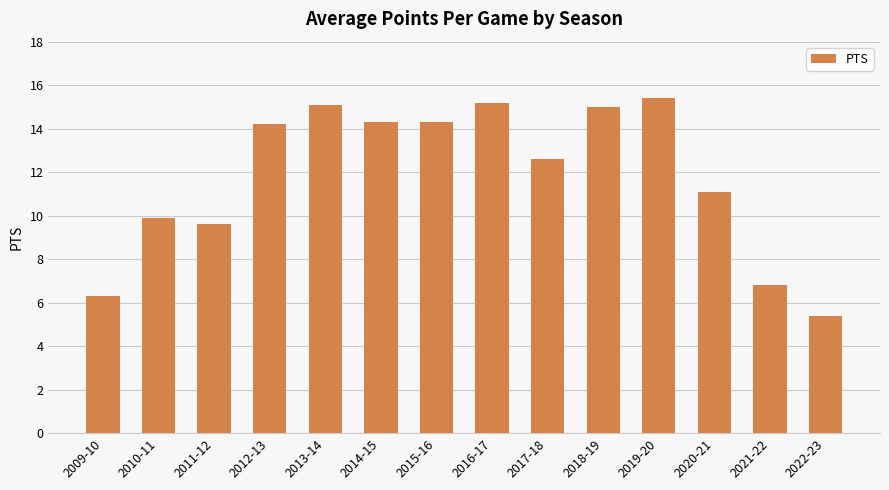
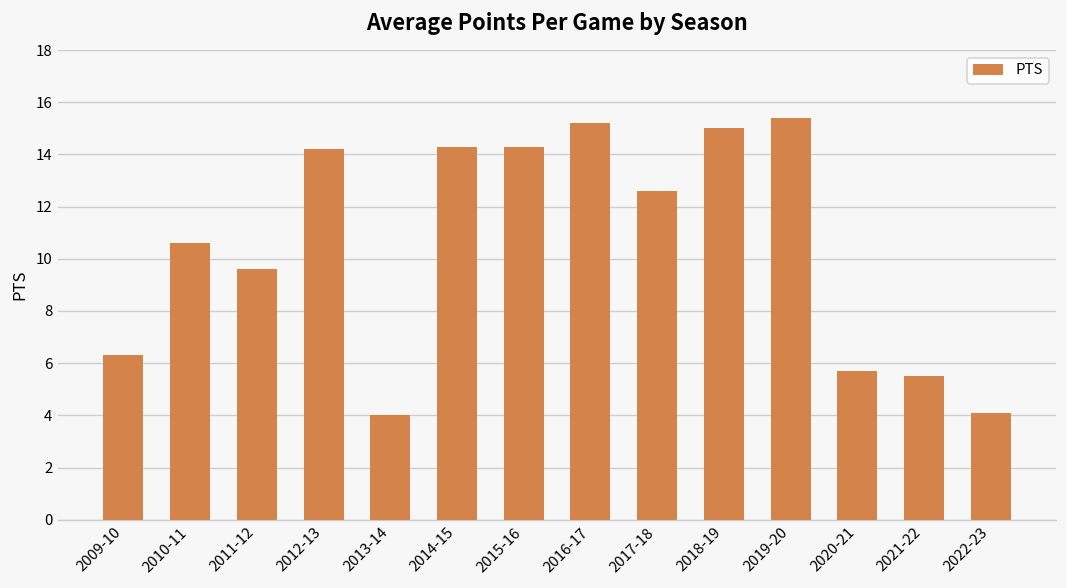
2010-11: 9.9 -> 10.6
2013-14: 15.1 -> 4.0
2020-21: 11.1 -> 5.7
2021-22: 6.8 -> 5.5
2022-23: 5.4 -> 4.1
